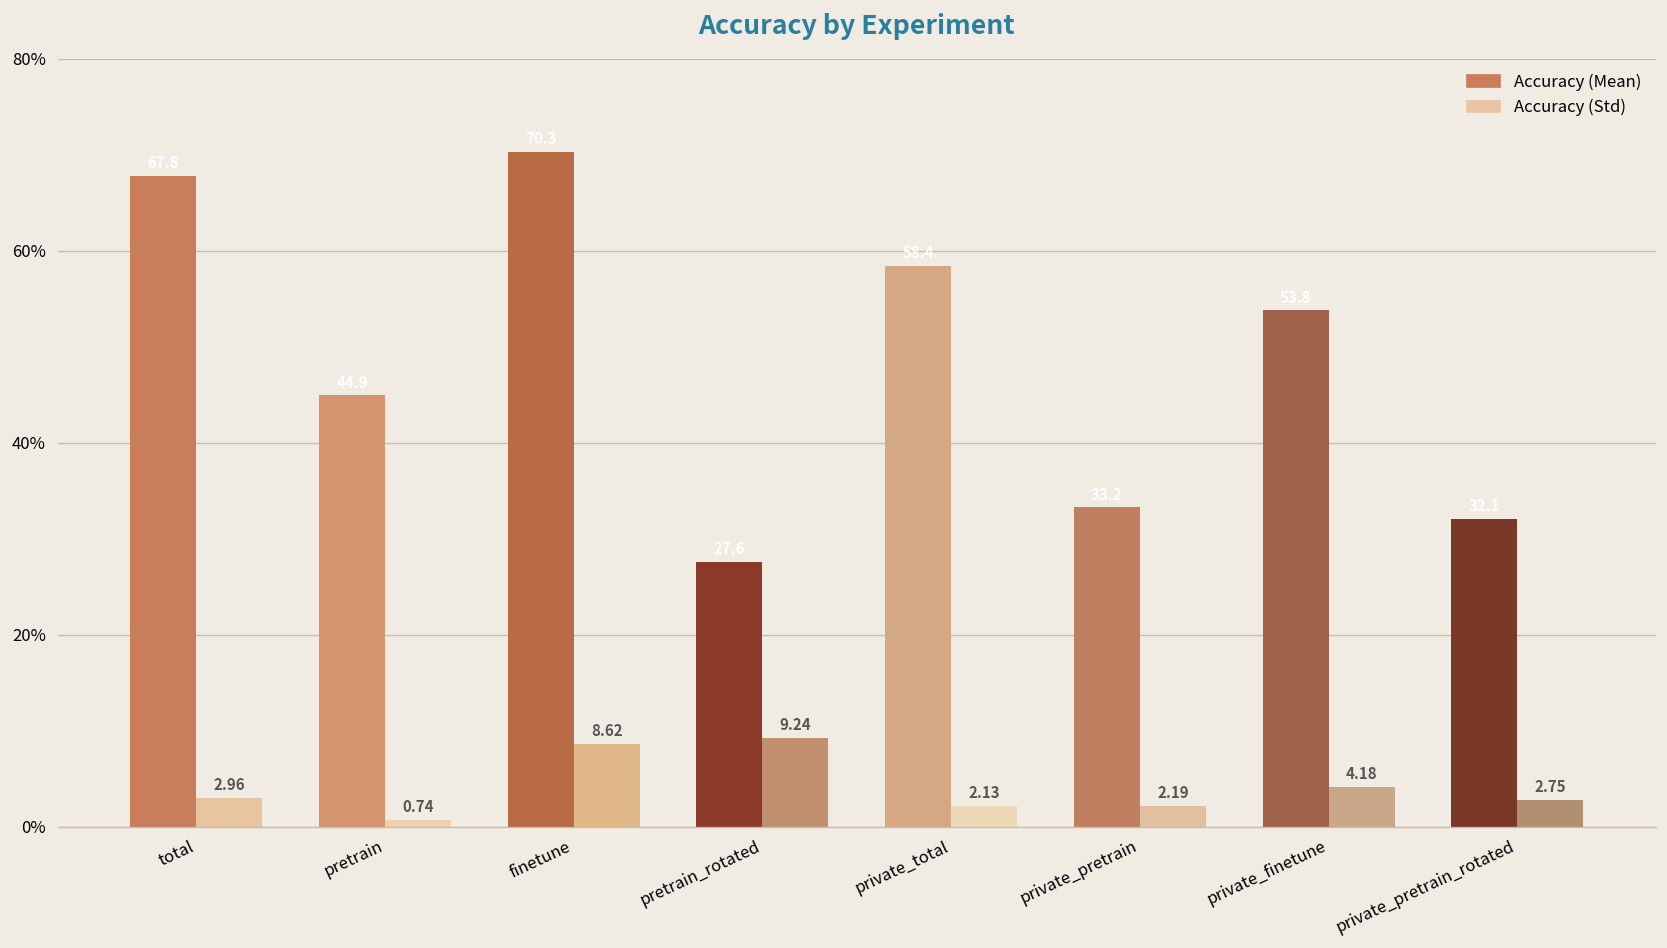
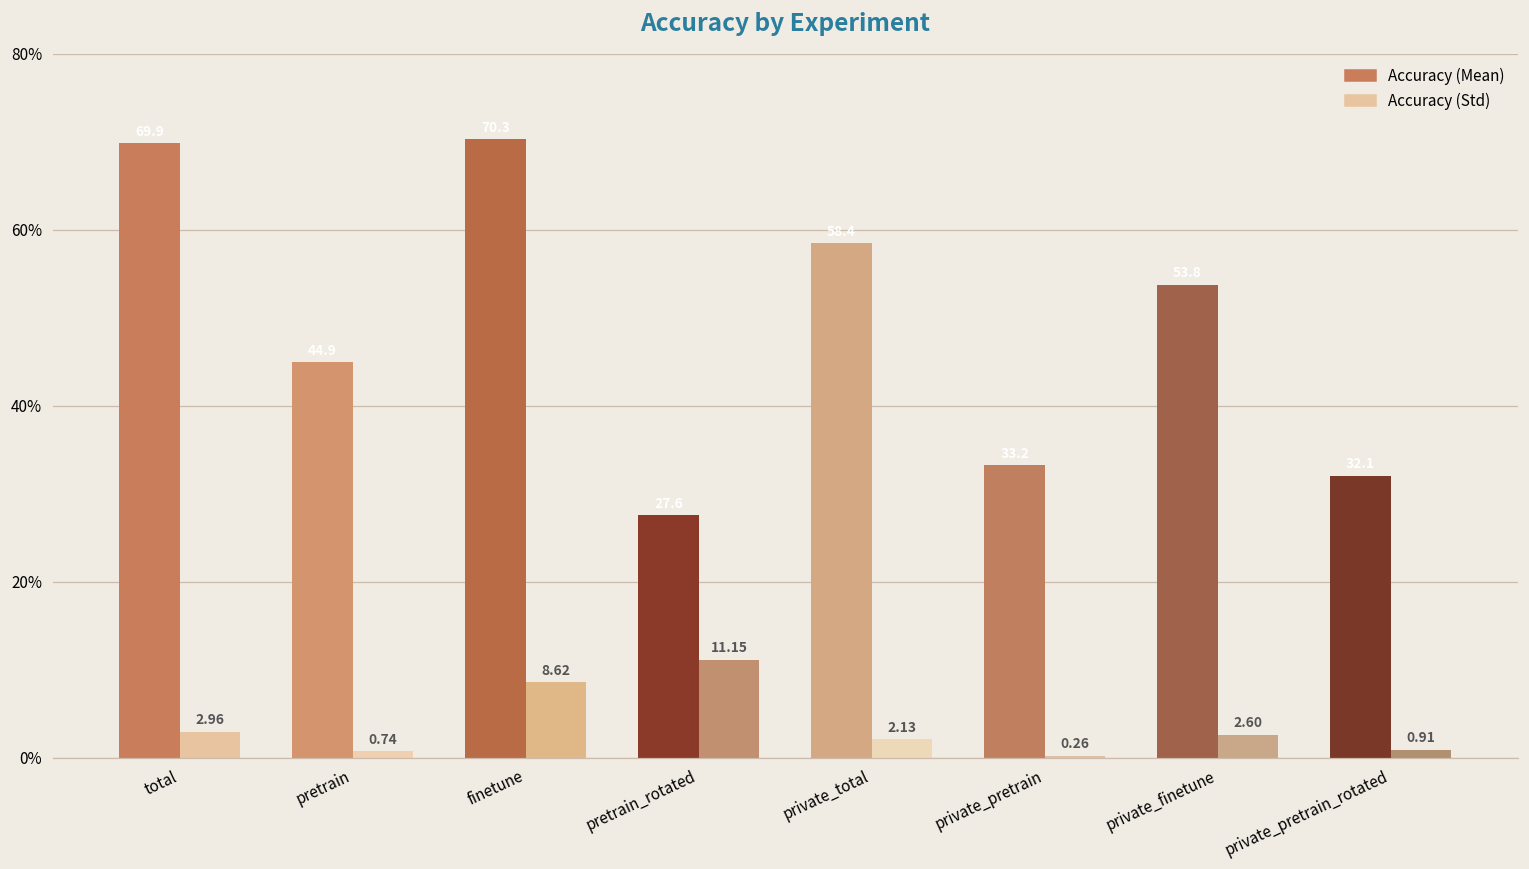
Accuracy (Mean), total: 68% -> 70%
Accuracy (Std), pretrain_rotated: 9.24 -> 11.15
Accuracy (Std), private_pretrain: 2.19 -> 0.26
Accuracy (Std), private_finetune: 4.18 -> 2.60
Accuracy (Std), private_pretrain_rotated: 2.75 -> 0.91
